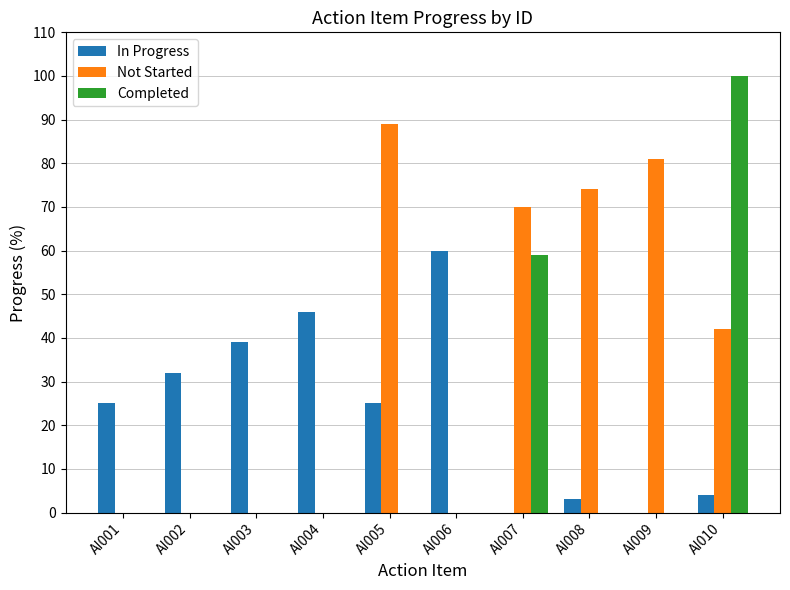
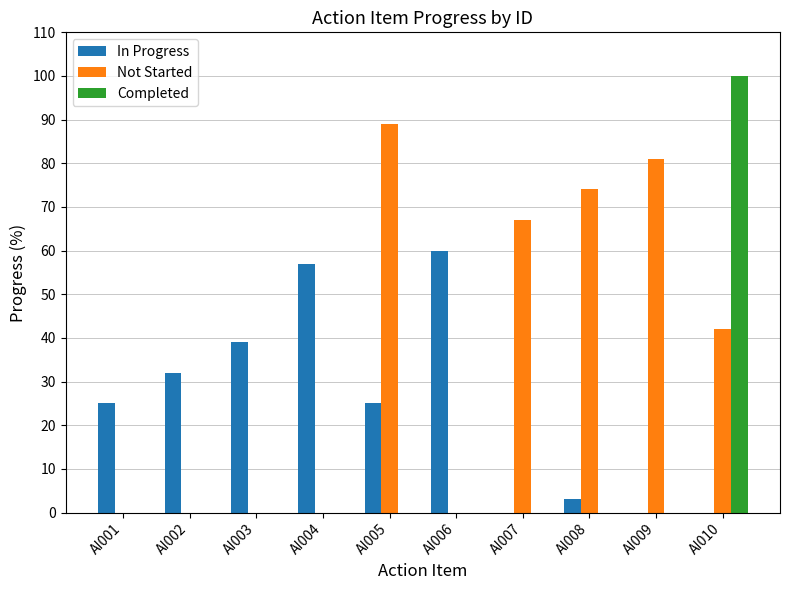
In Progress, AI004: 46 -> 57
Not Started, AI007: 70 -> 67
Completed, AI007: 59 -> 0
In Progress, AI010: 4 -> 0
